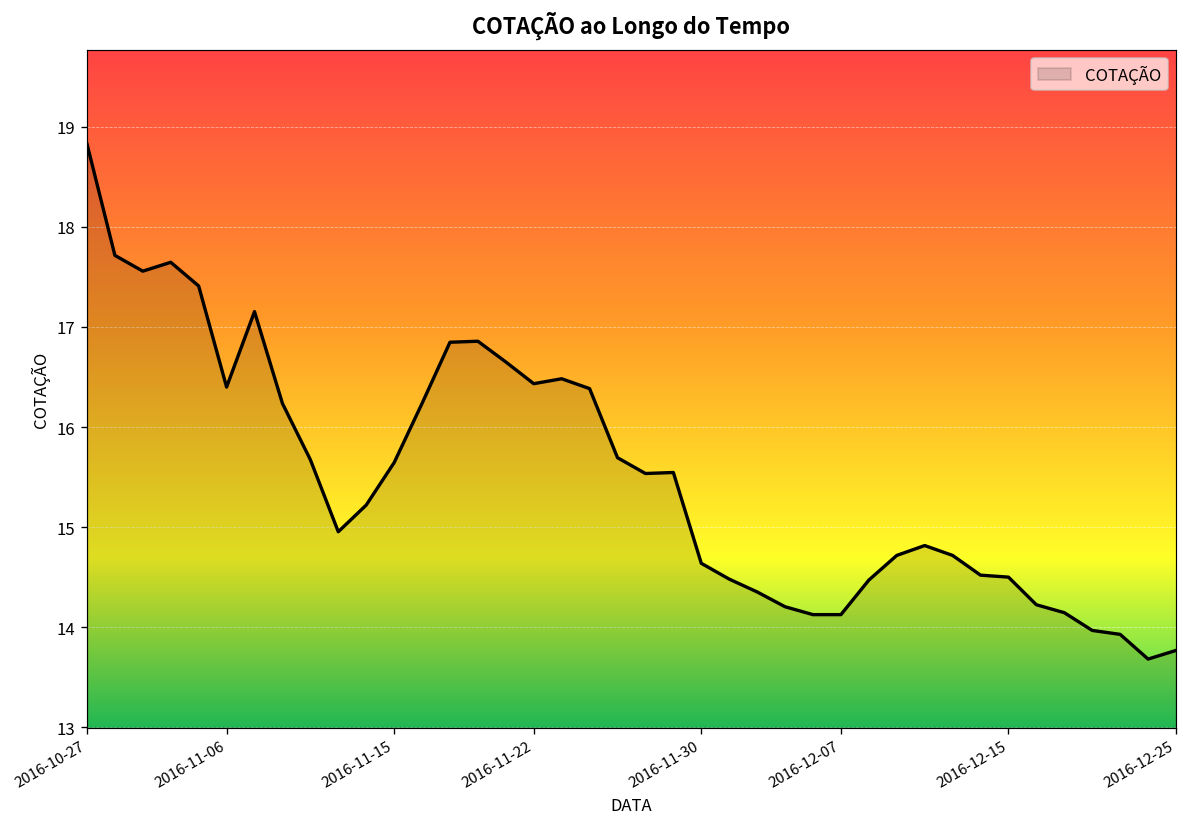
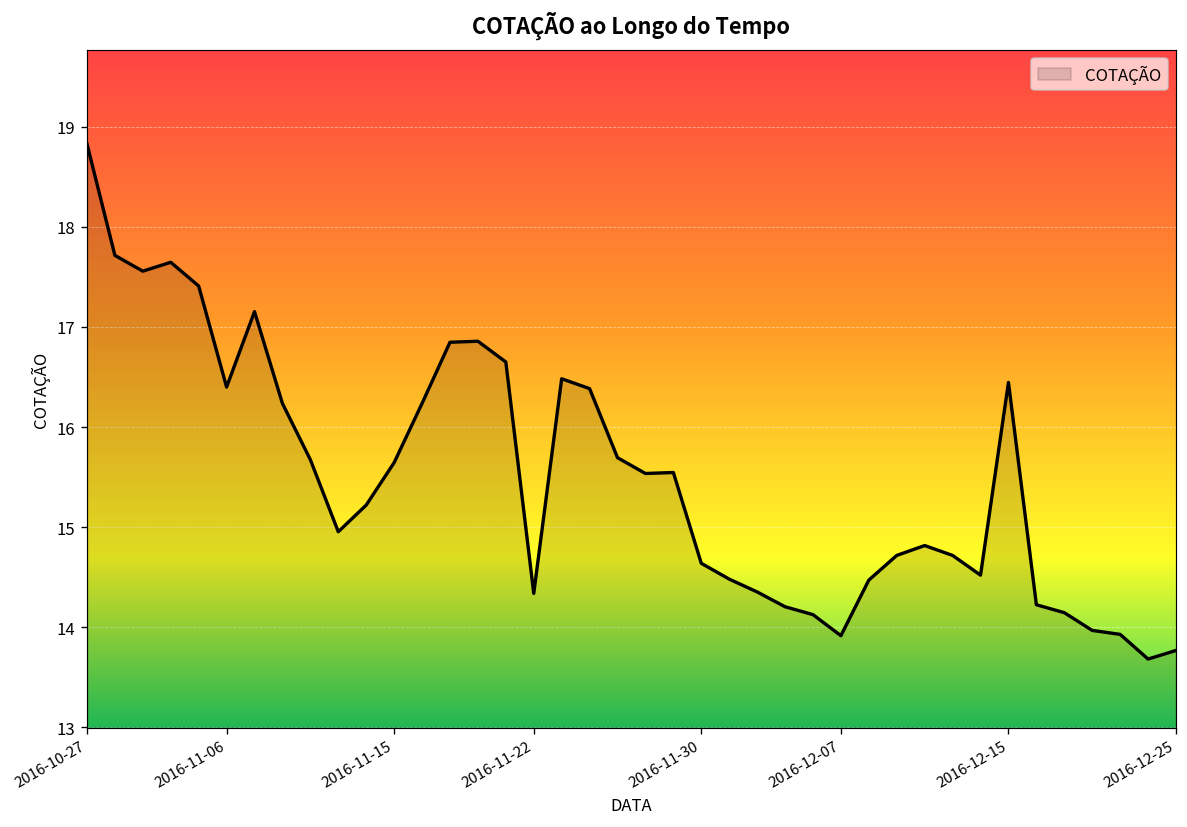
2016-11-22: 16.4 -> 14.3
2016-12-07: 14.1 -> 13.9
2016-12-15: 14.5 -> 16.4
